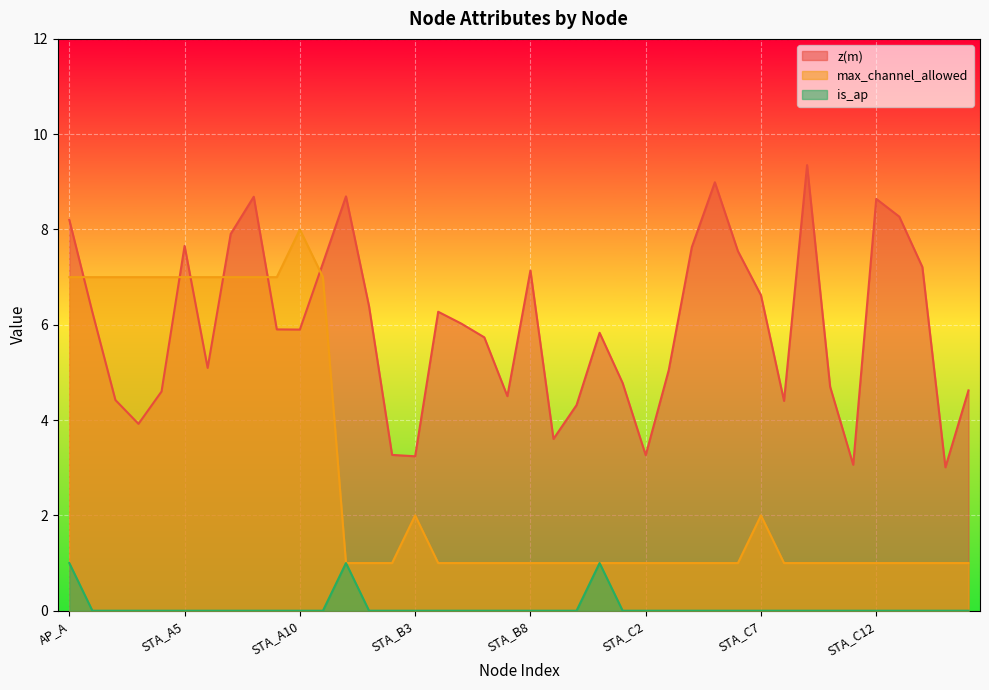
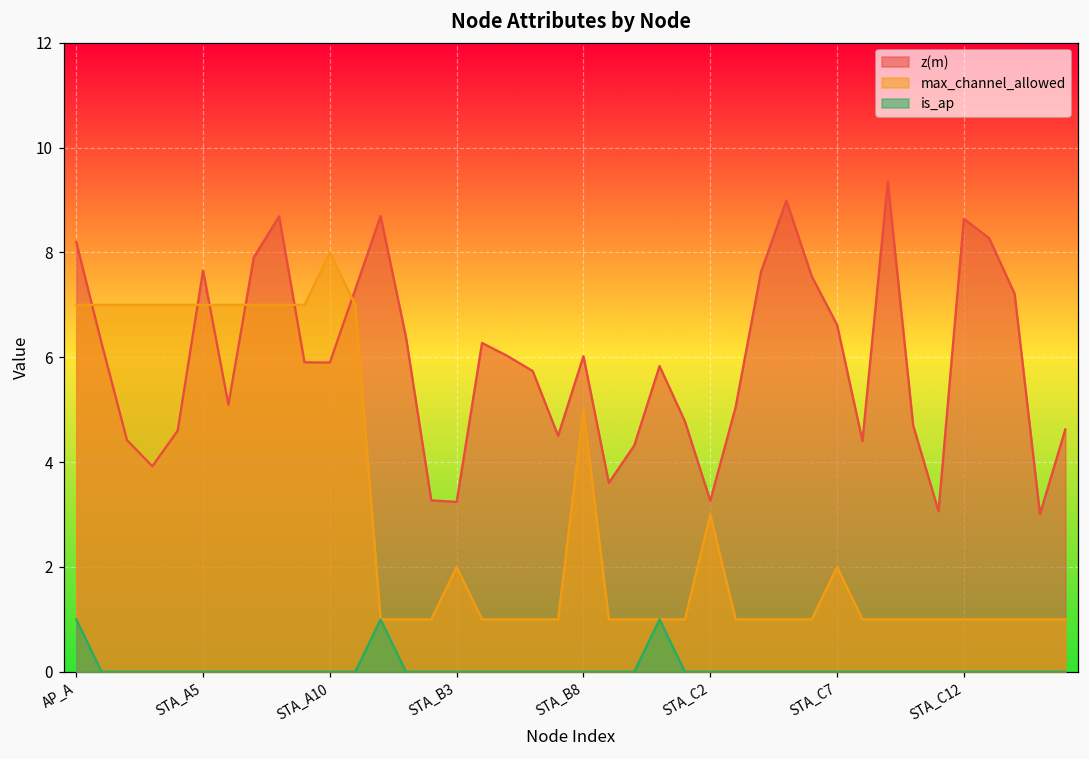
z(m), STA_B8: 7.1 -> 6.0
max_channel_allowed, STA_B8: 1 -> 5
max_channel_allowed, STA_C2: 1 -> 3
